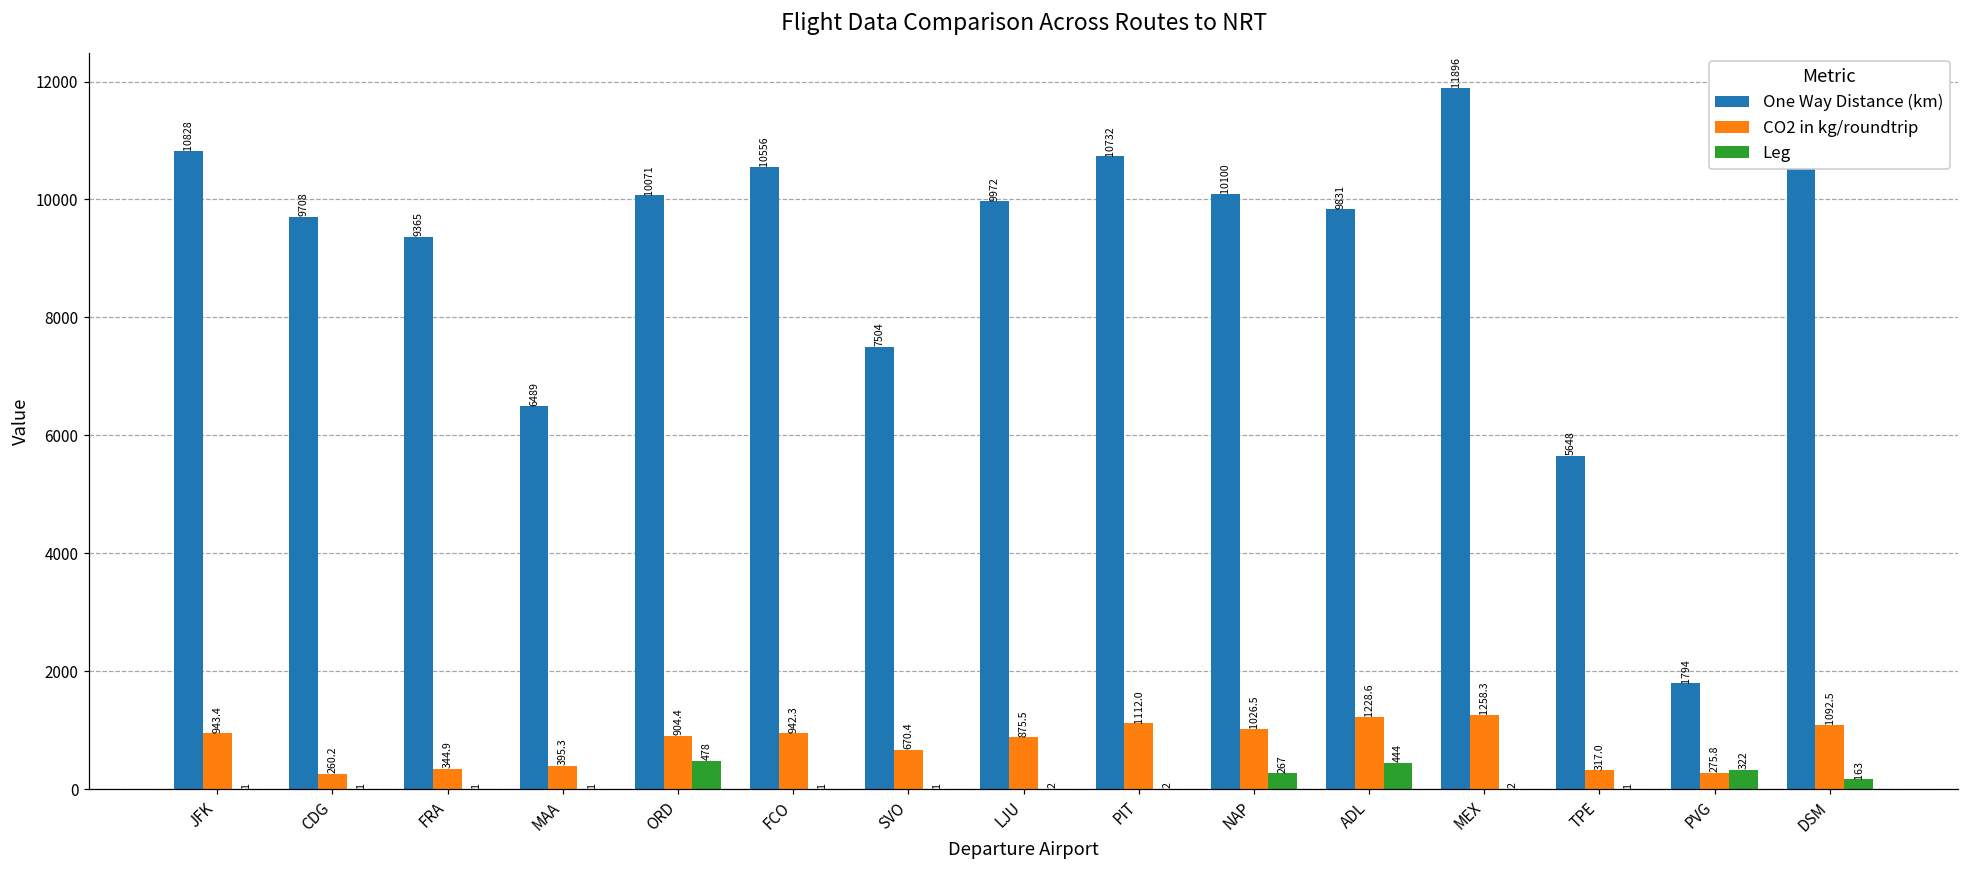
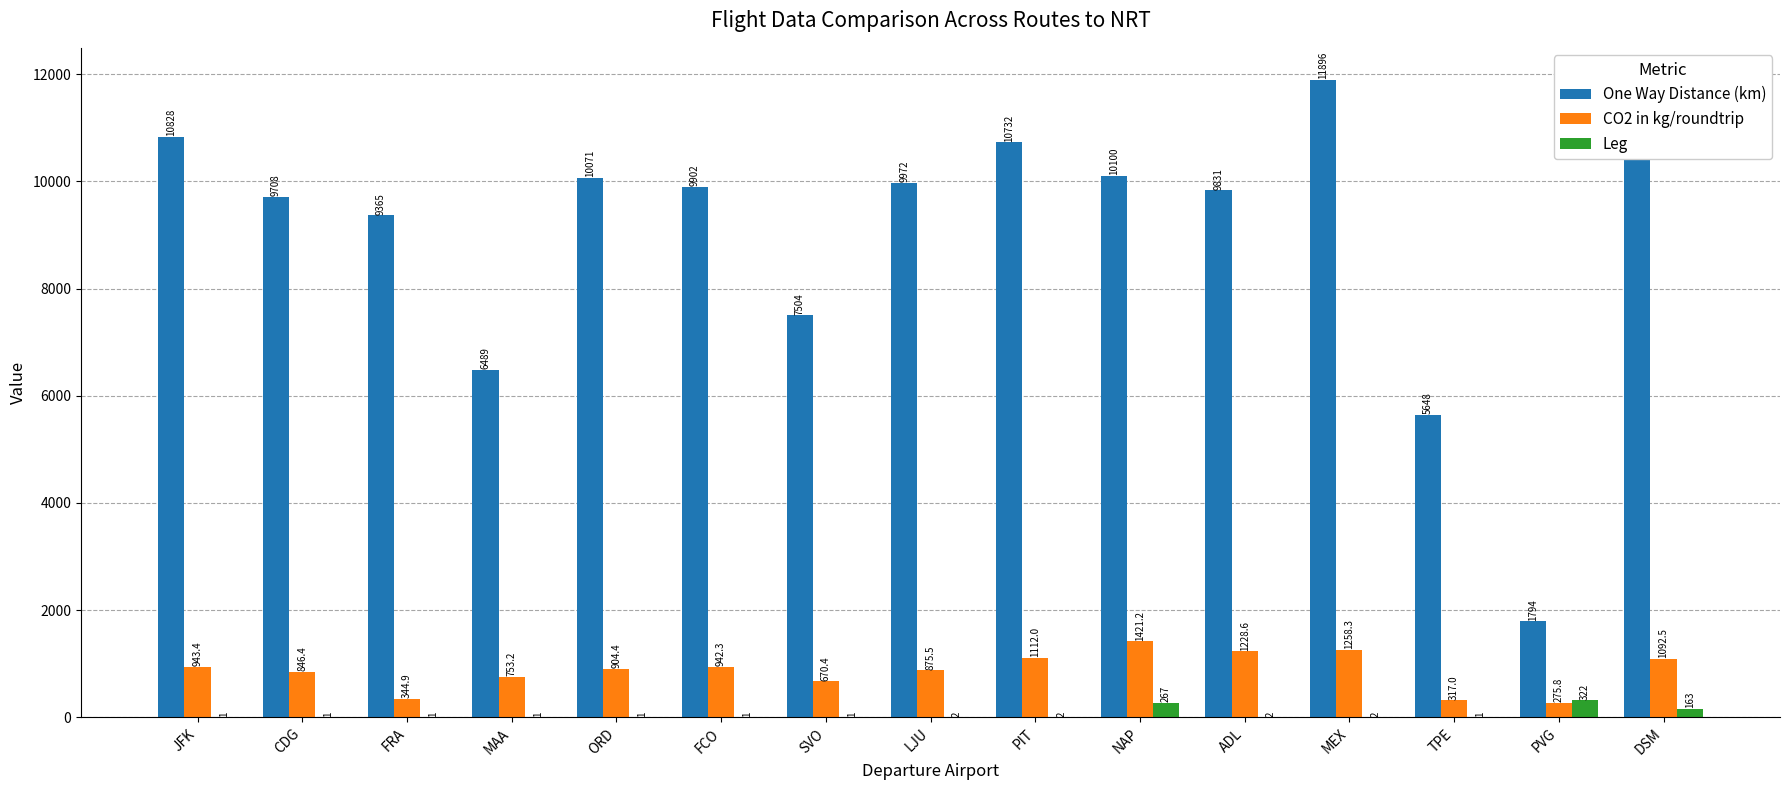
CO2 in kg/roundtrip, CDG: 260.2 -> 846.4
CO2 in kg/roundtrip, MAA: 395.3 -> 753.2
Leg, ORD: 478 -> 1
One Way Distance (km), FCO: 10556 -> 9902
CO2 in kg/roundtrip, NAP: 1026.5 -> 1421.2
Leg, ADL: 444 -> 2
